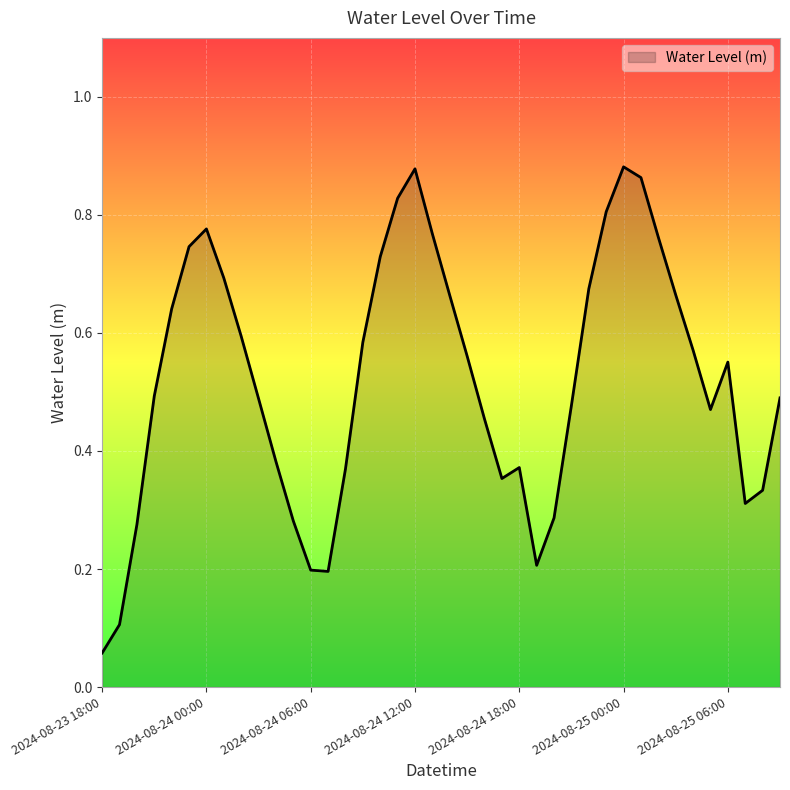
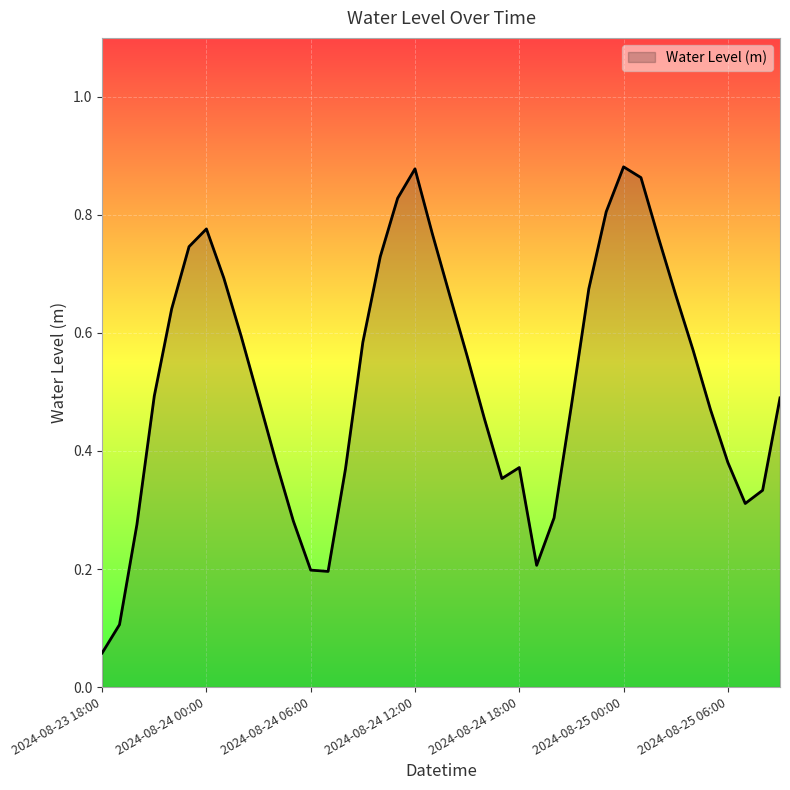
2024-08-25 06:00: 0.55 -> 0.38
